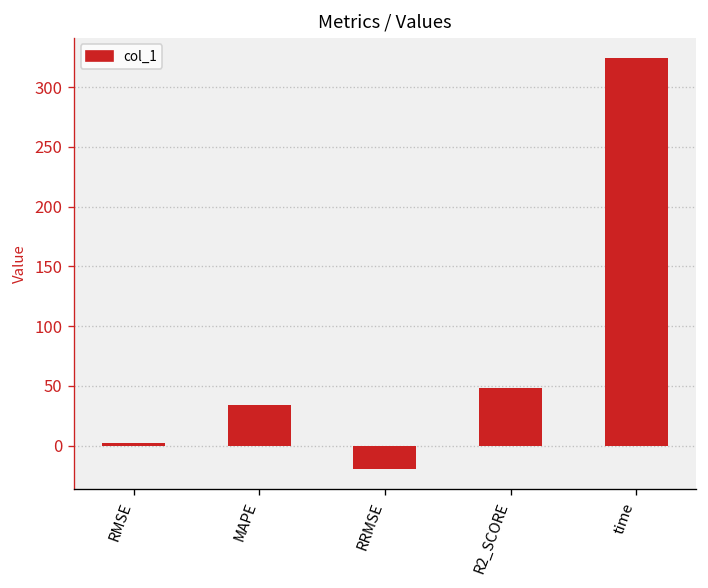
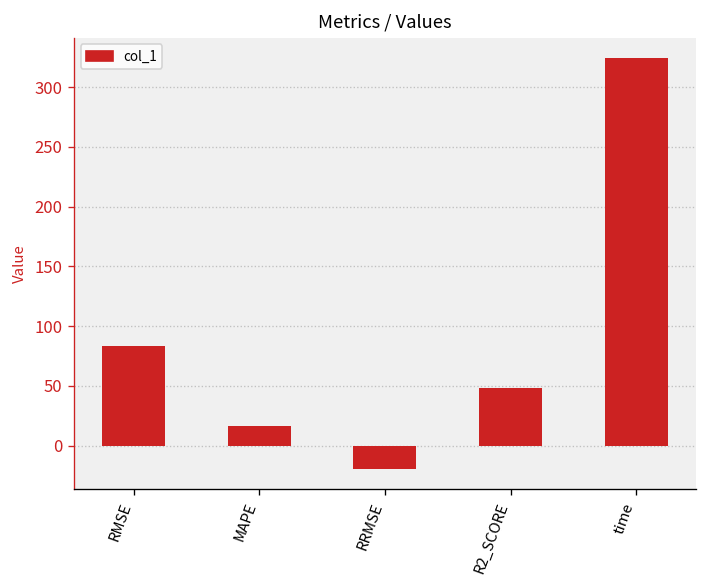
RMSE: 0 -> 80
MAPE: 30 -> 20
